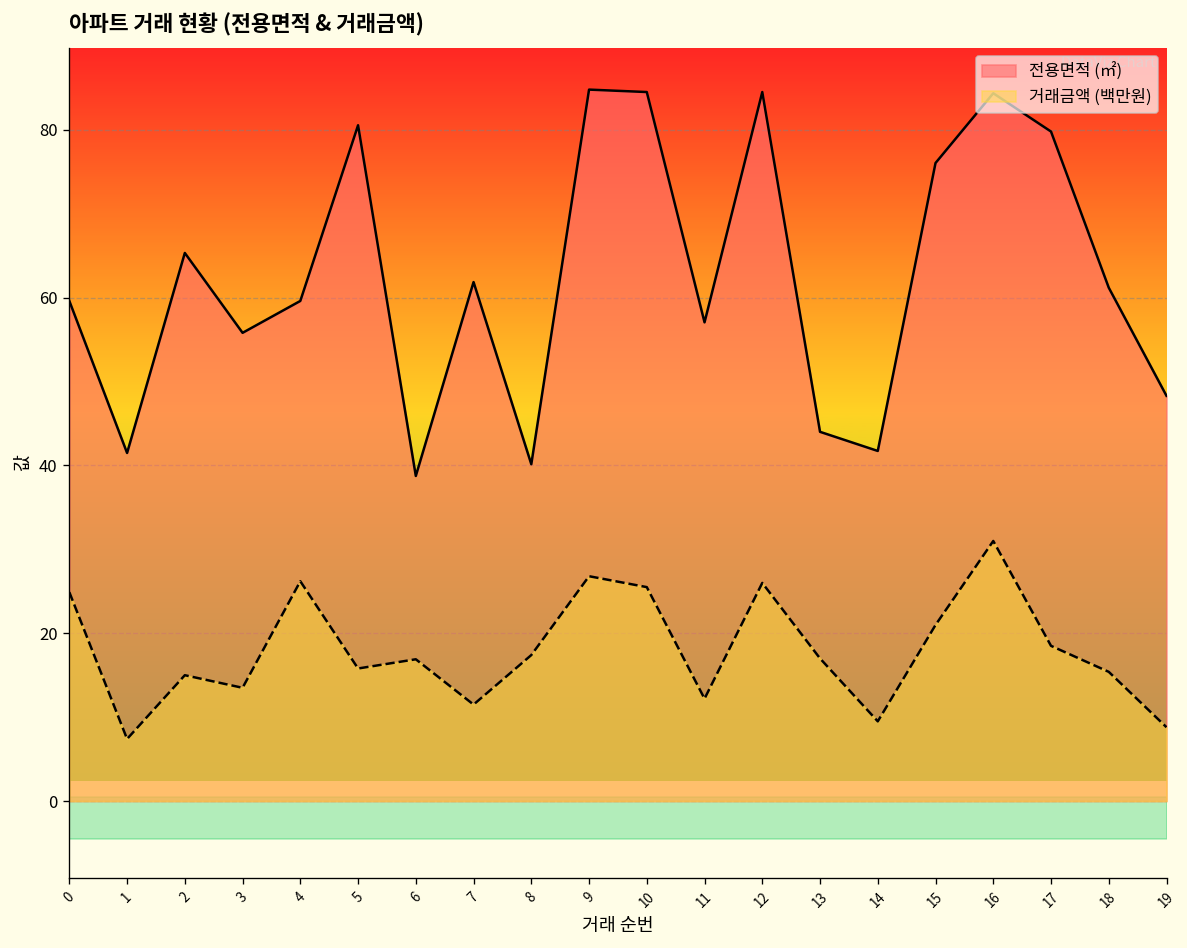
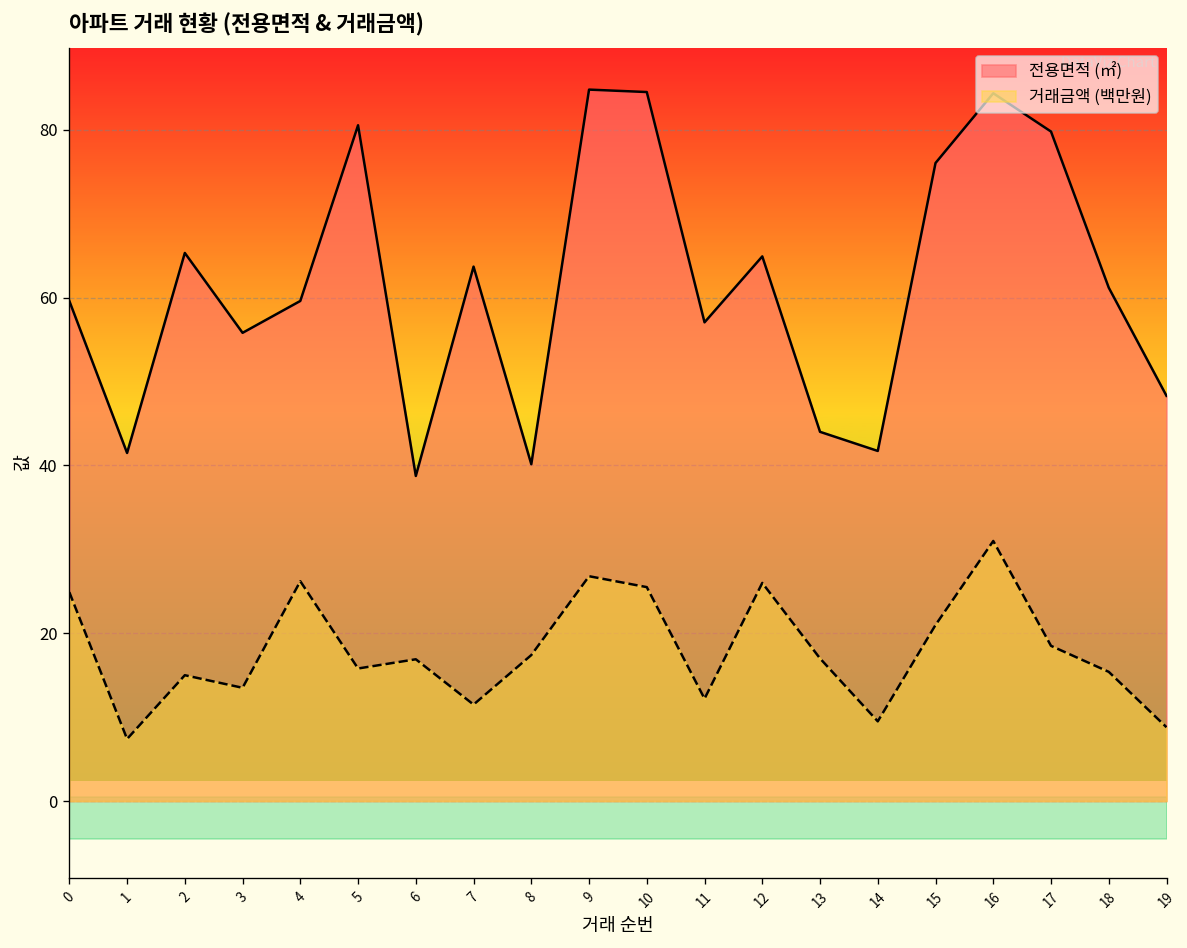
전용면적 (㎡), 7: 62 -> 64
전용면적 (㎡), 12: 85 -> 65
